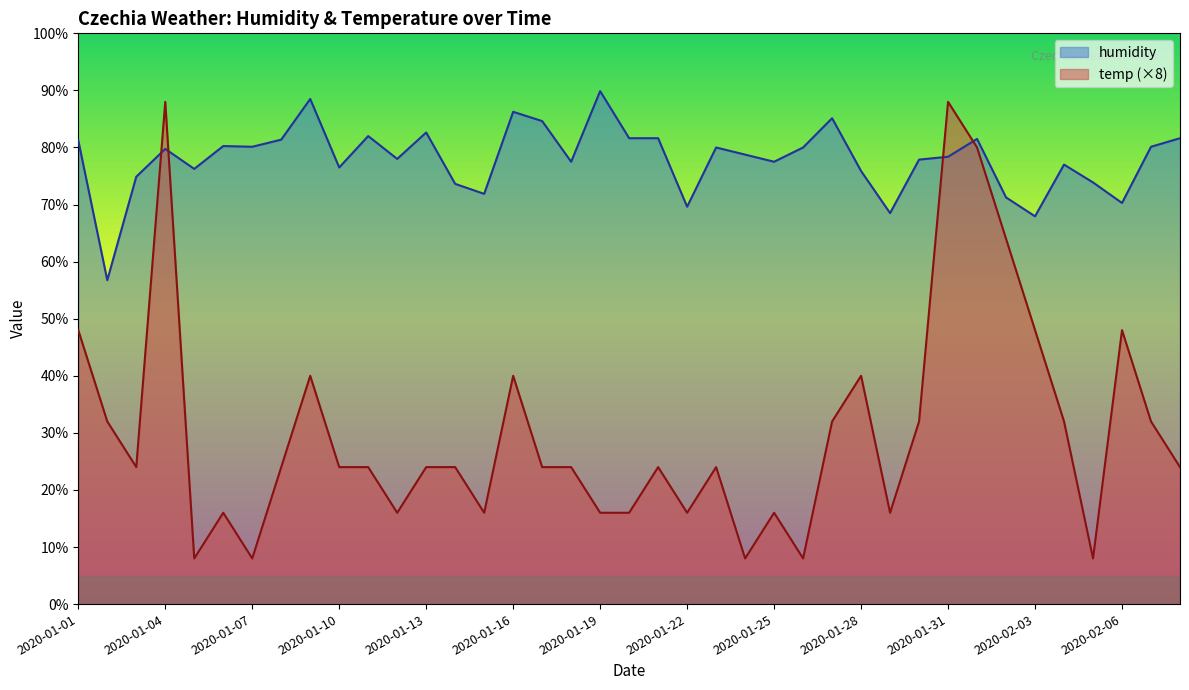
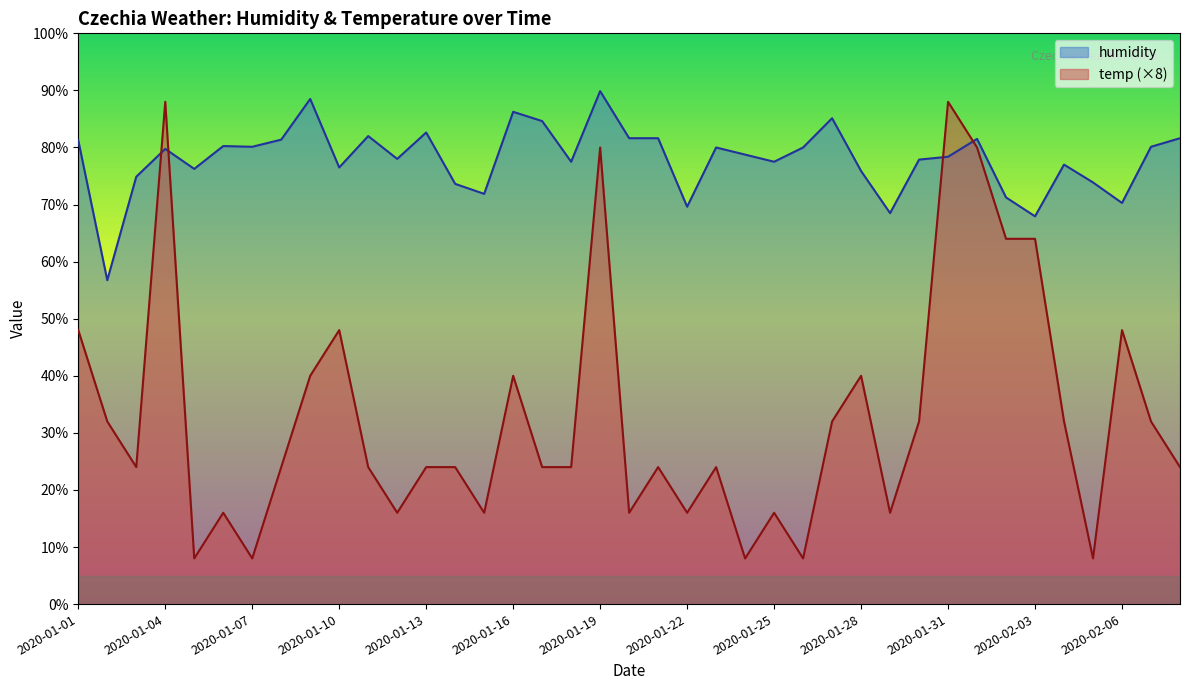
temp (×8), 2020-01-10: 24% -> 48%
temp (×8), 2020-01-19: 16% -> 80%
temp (×8), 2020-02-03: 48% -> 64%
